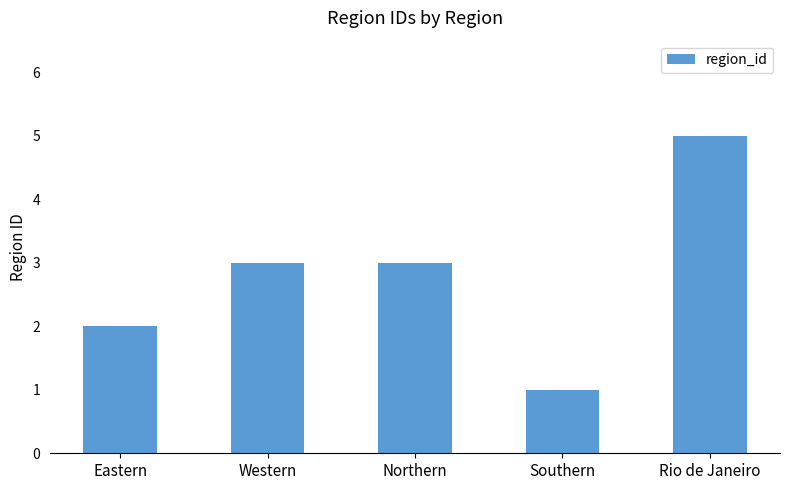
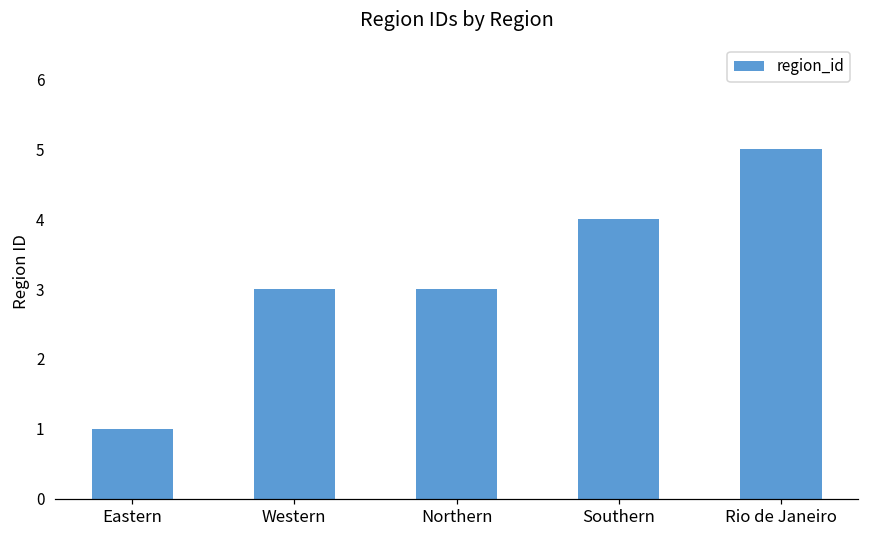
Eastern: 2 -> 1
Southern: 1 -> 4
